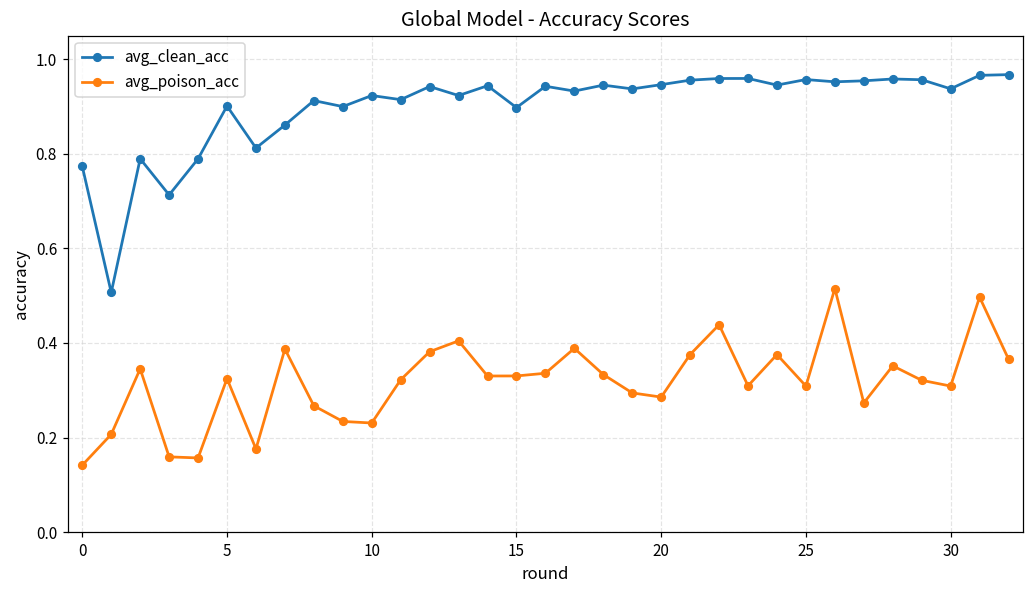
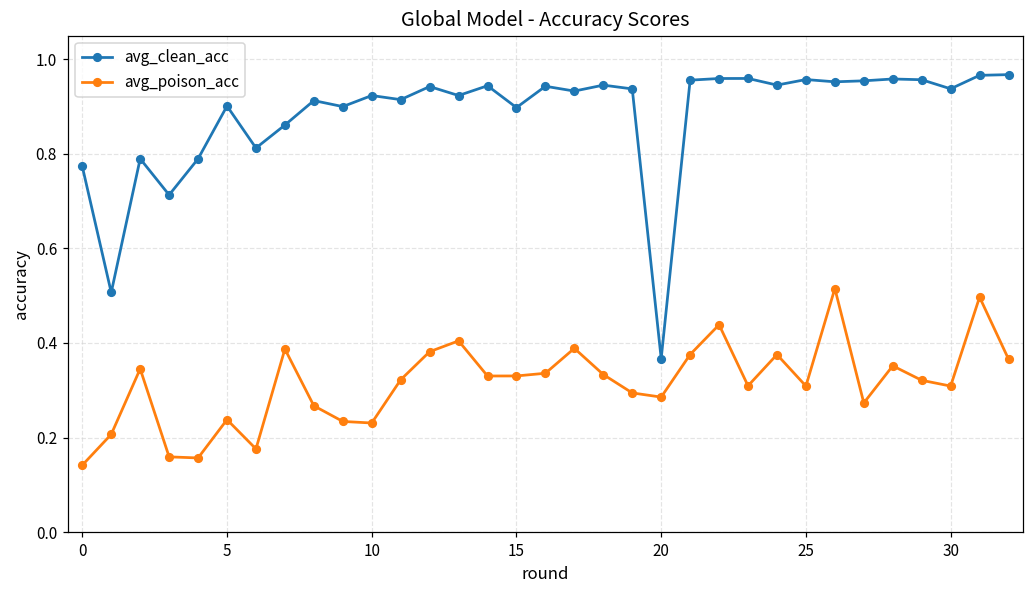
avg_poison_acc, 5: 0.32 -> 0.24
avg_clean_acc, 20: 0.95 -> 0.37
